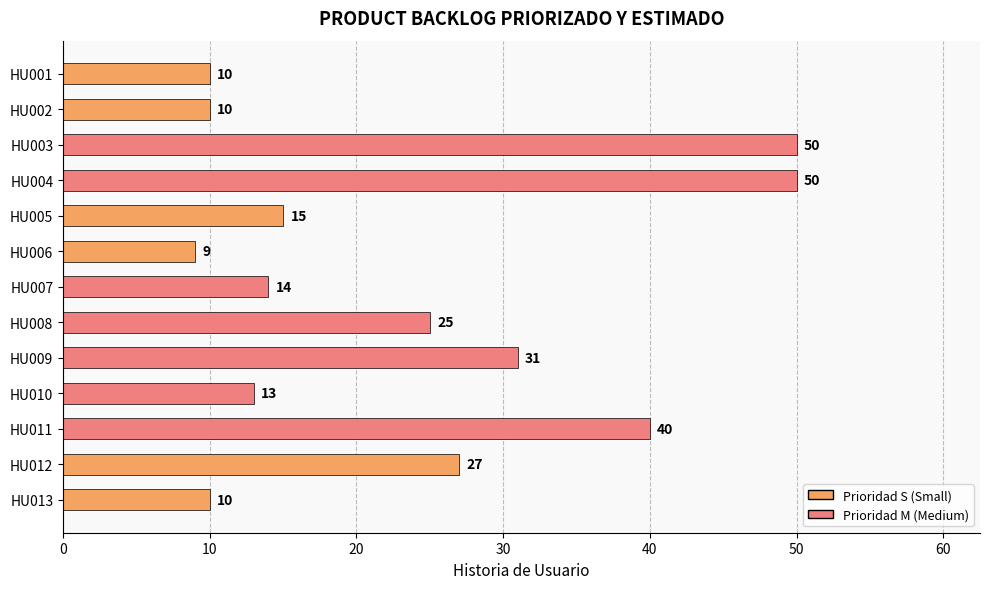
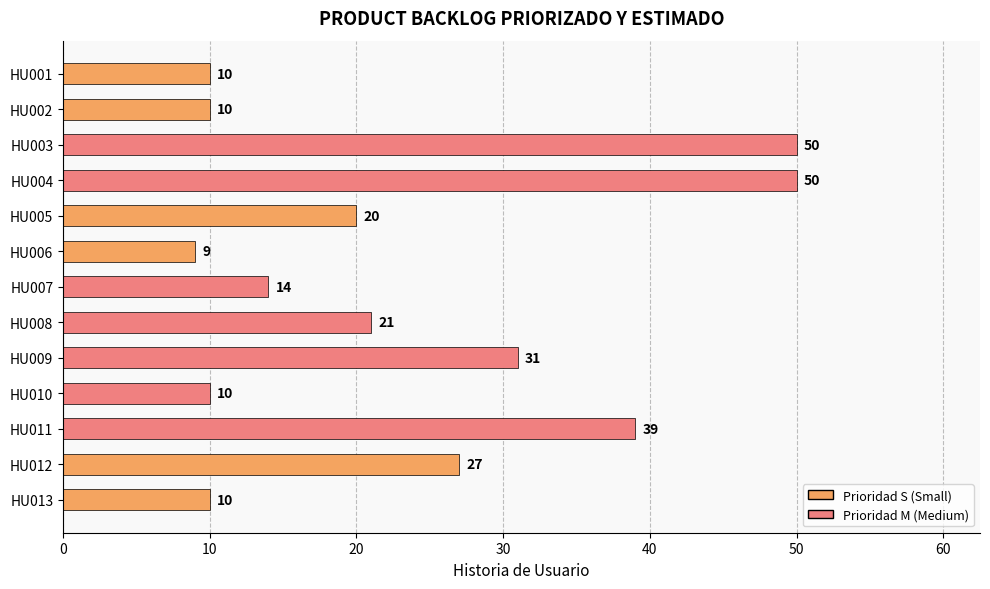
HU005: 15 -> 20
HU008: 25 -> 21
HU010: 13 -> 10
HU011: 40 -> 39
